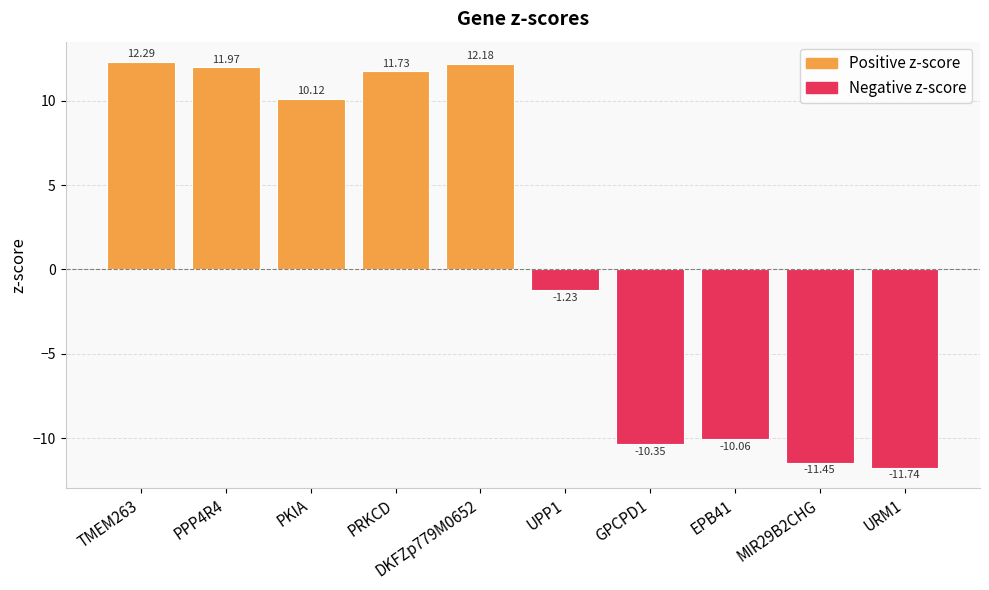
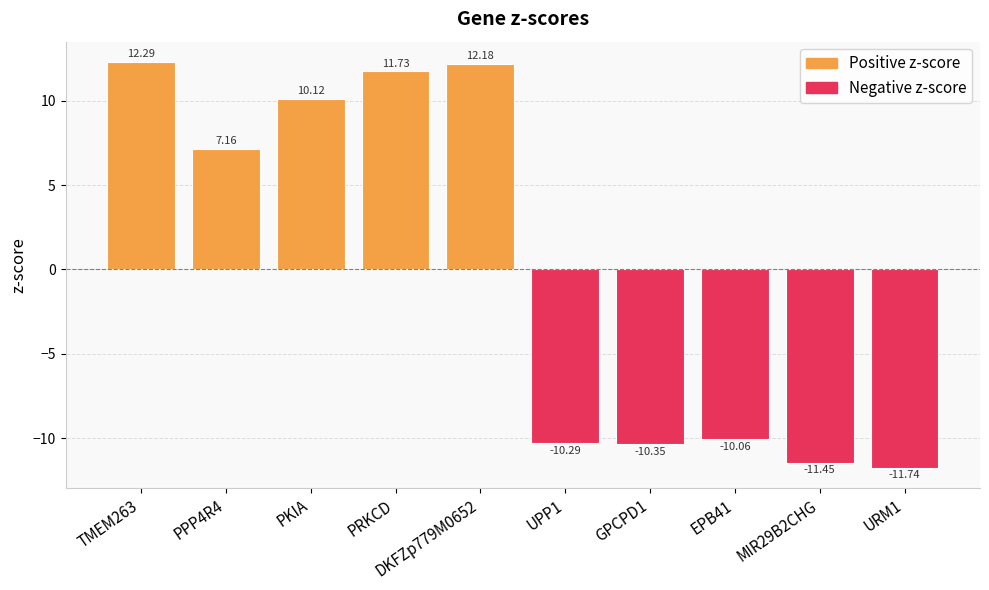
PPP4R4: 11.97 -> 7.16
UPP1: -1.23 -> -10.29
